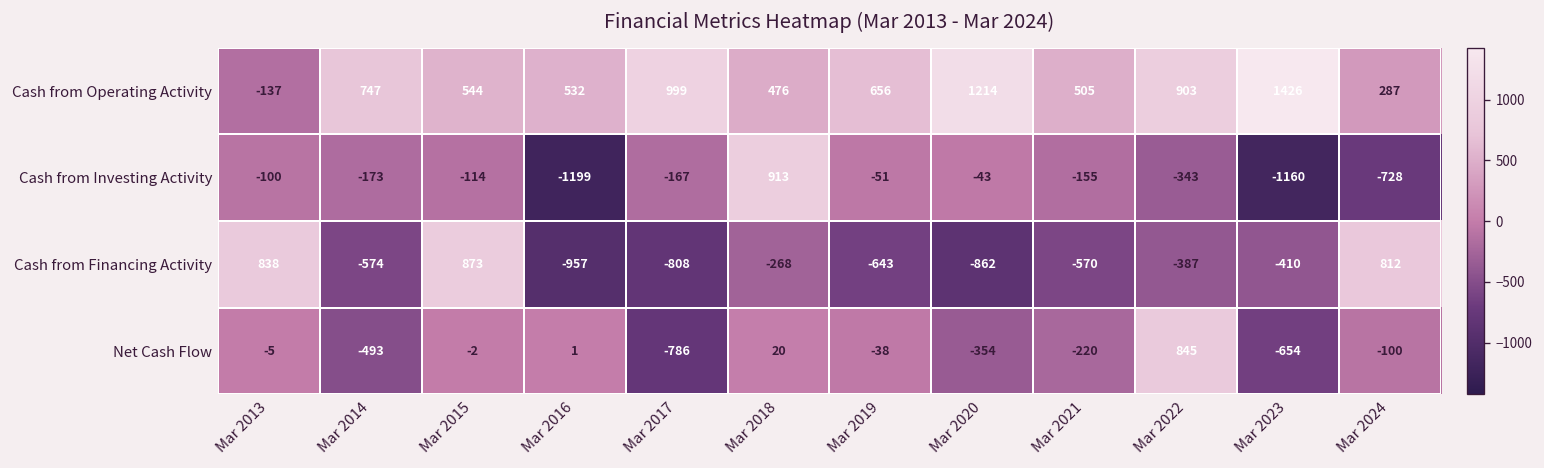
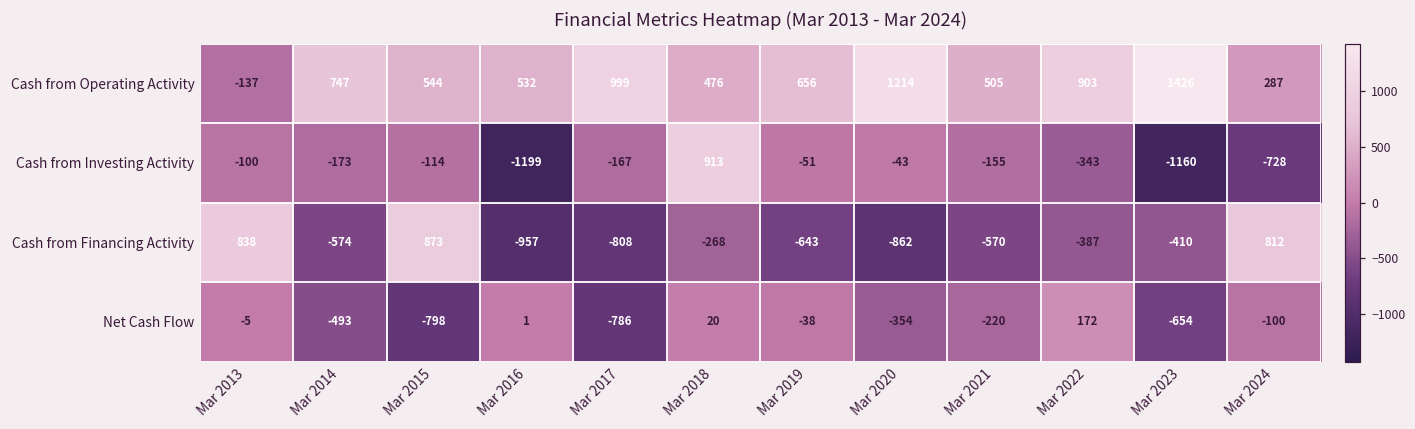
Net Cash Flow, Mar 2015: -2 -> -798
Net Cash Flow, Mar 2022: 845 -> 172
